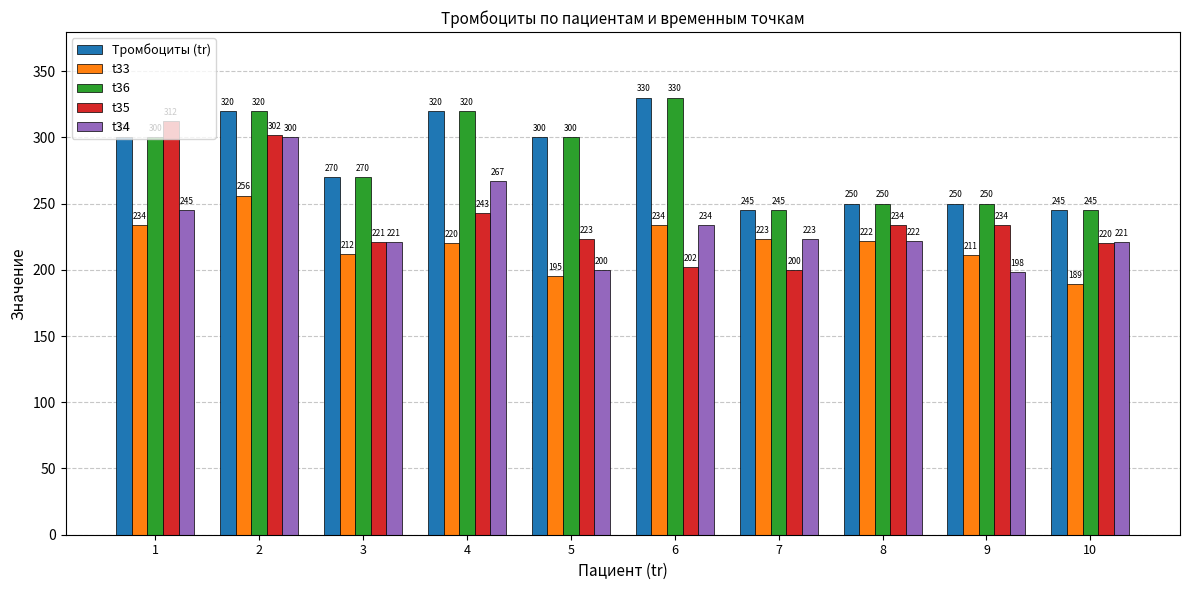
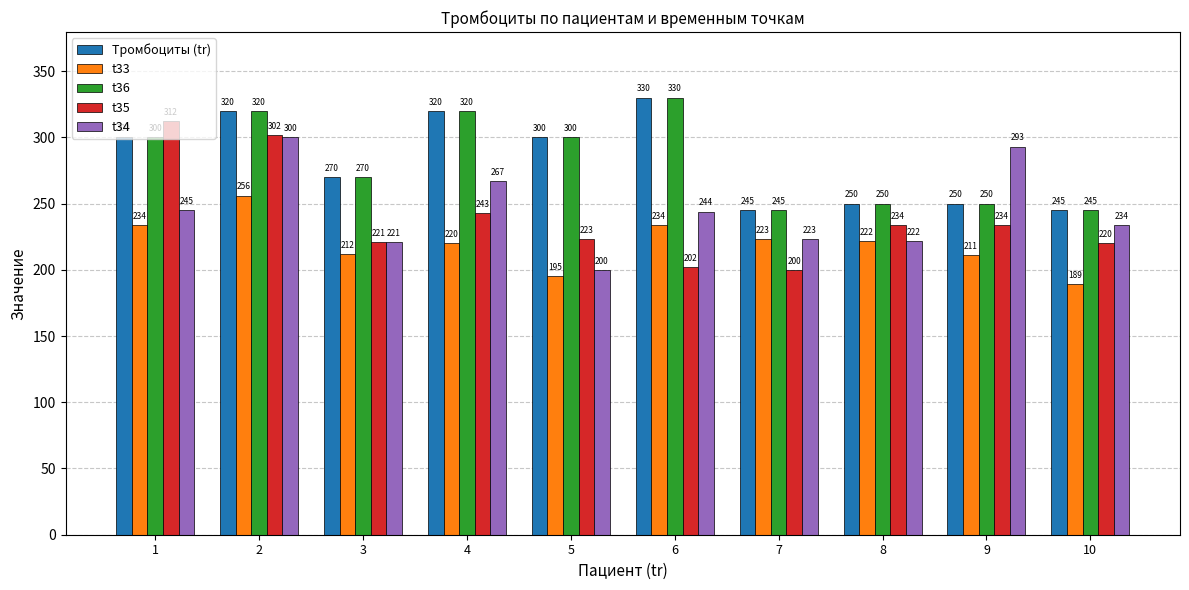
t34, 6: 234 -> 244
t34, 9: 198 -> 293
t34, 10: 221 -> 234
